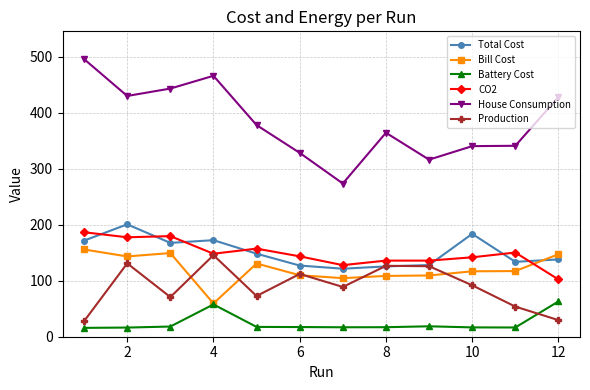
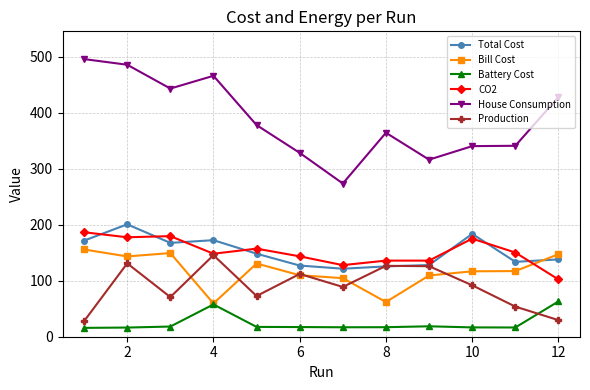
House Consumption, 2: 430 -> 490
Bill Cost, 8: 110 -> 60
CO2, 10: 140 -> 180
